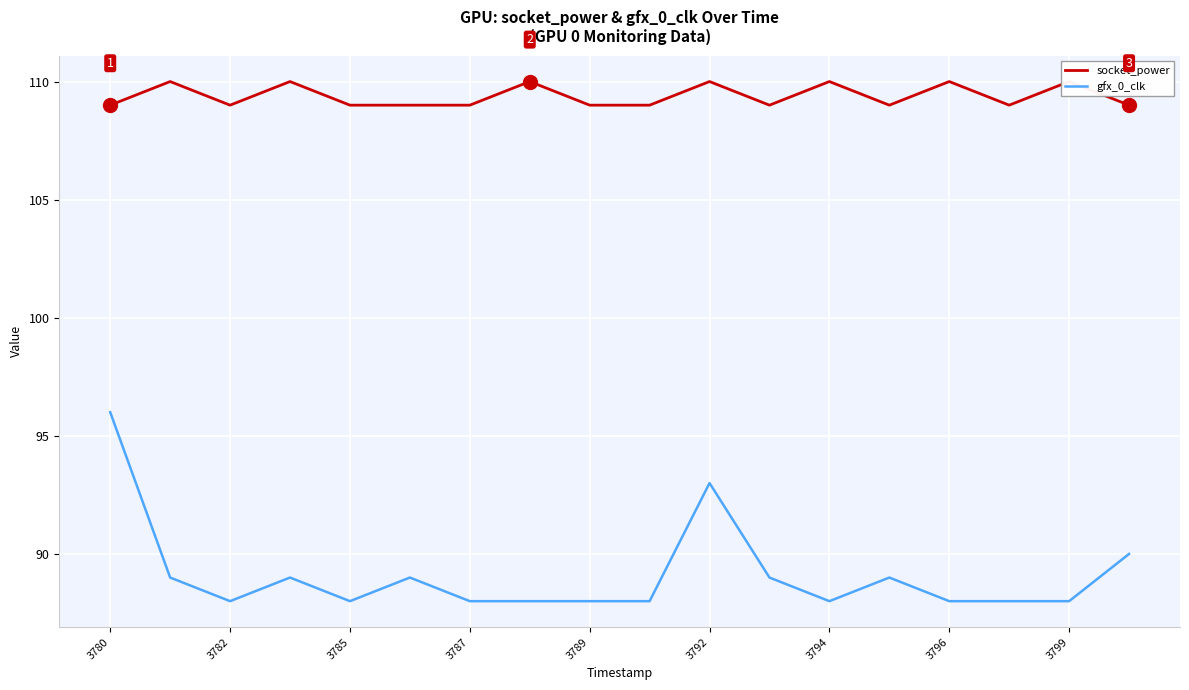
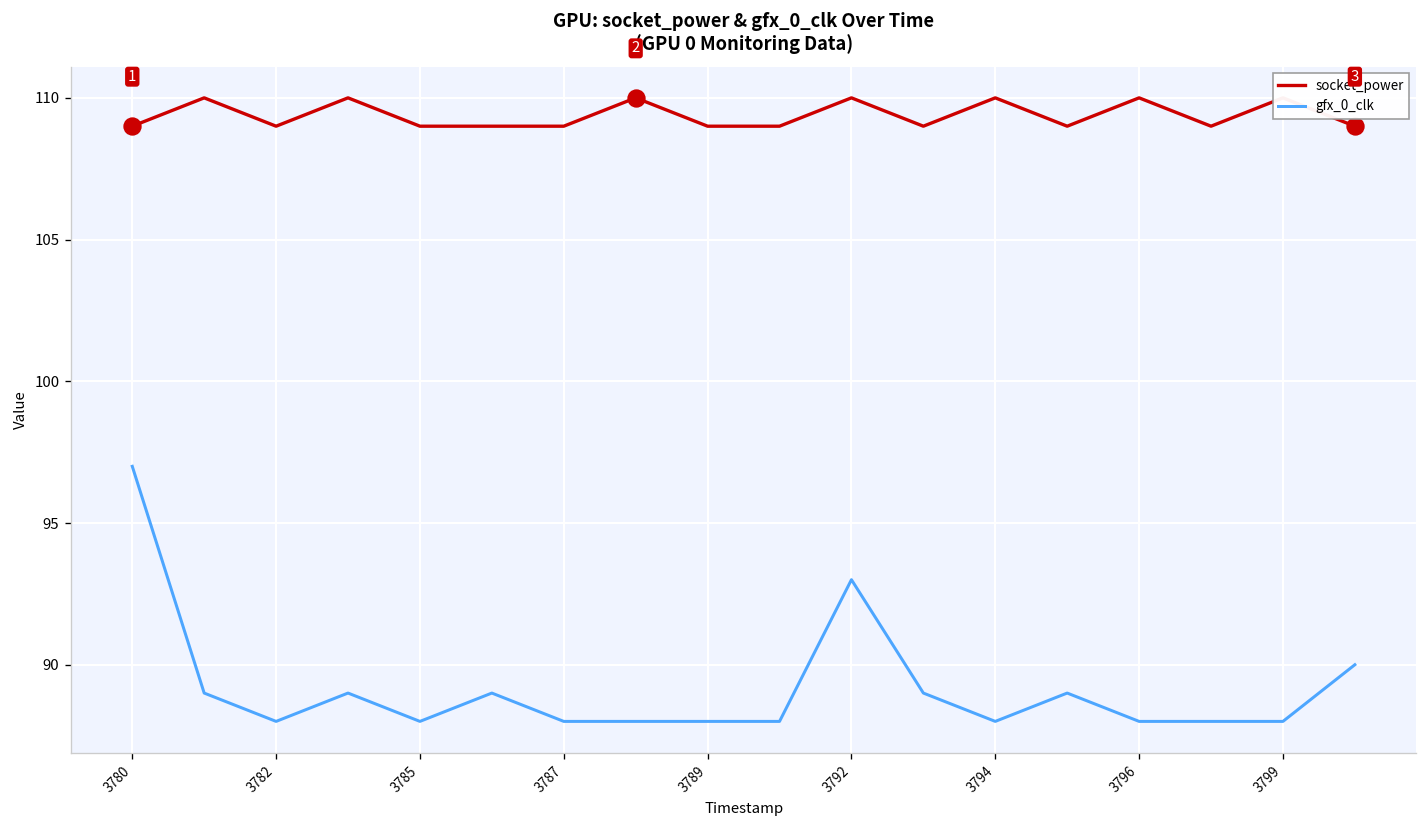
gfx_0_clk, 3780: 96 -> 97
